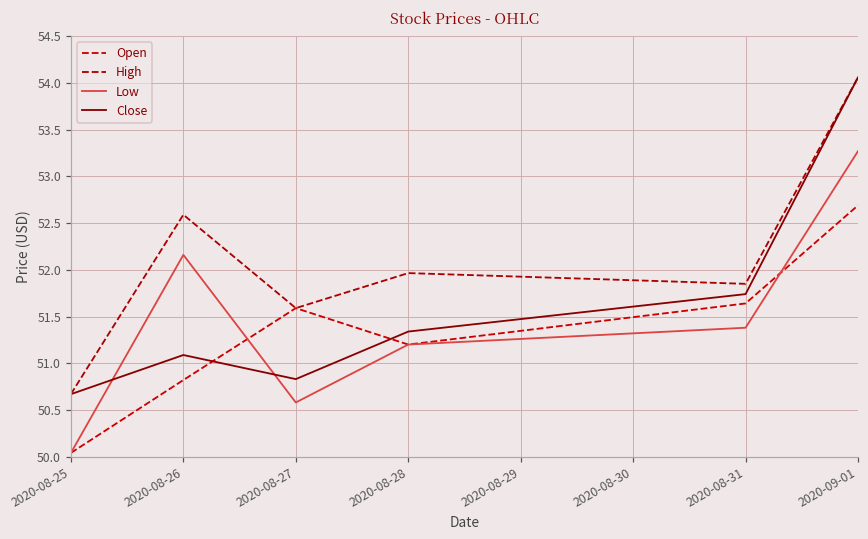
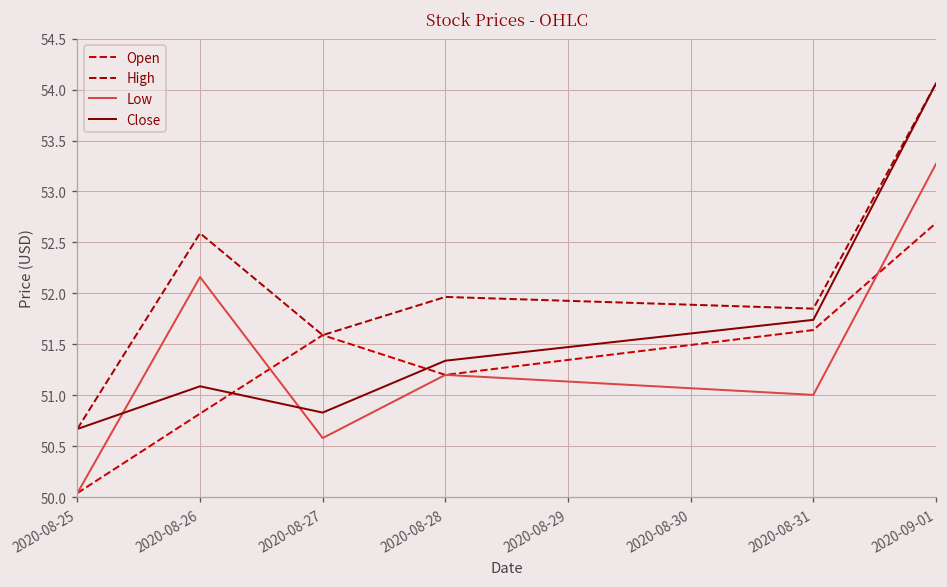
Low, 2020-08-31: 51.4 -> 51.0
